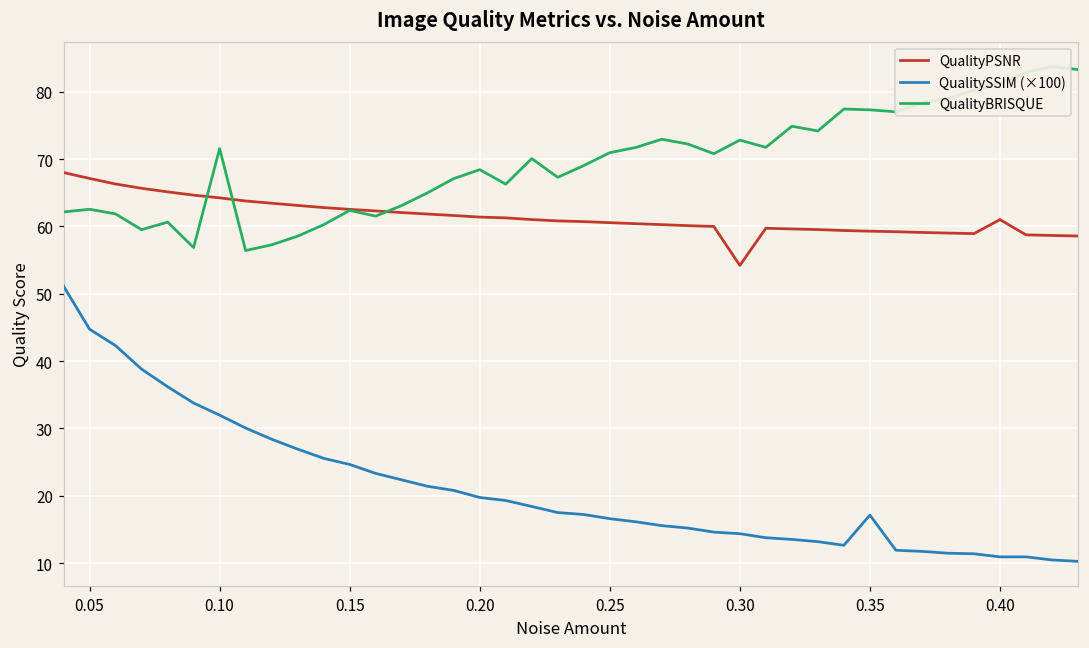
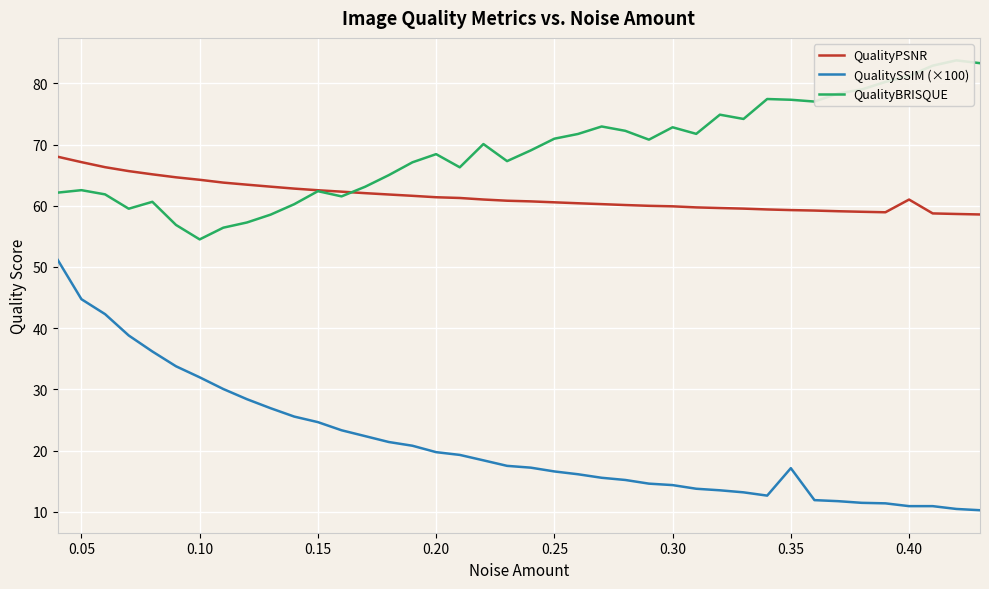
QualityBRISQUE, 0.10: 72 -> 55
QualityPSNR, 0.30: 54 -> 60
